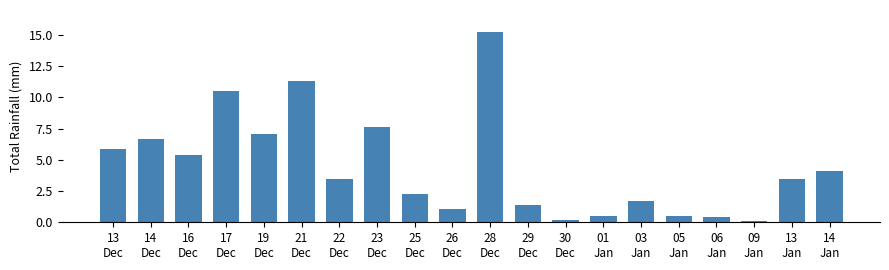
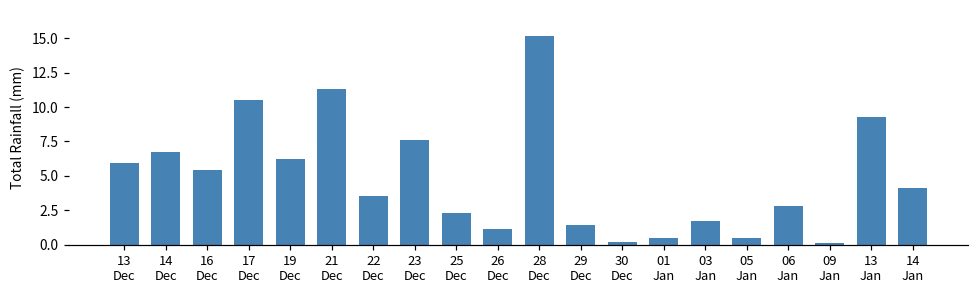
19 Dec: 7.1 -> 6.2
06 Jan: 0.4 -> 2.8
13 Jan: 3.5 -> 9.3
